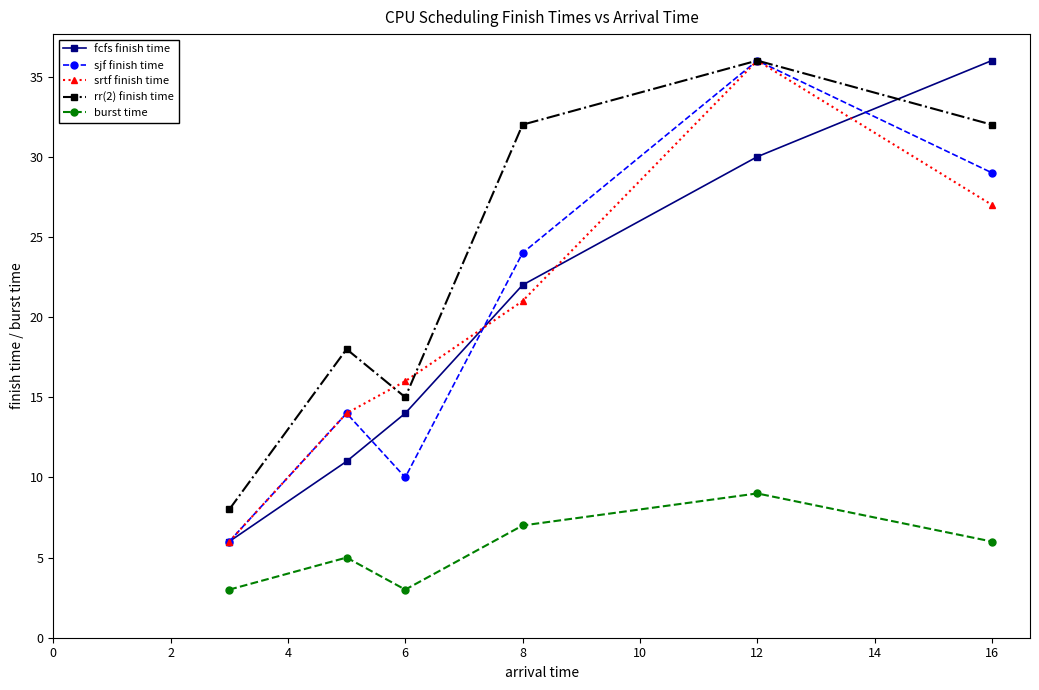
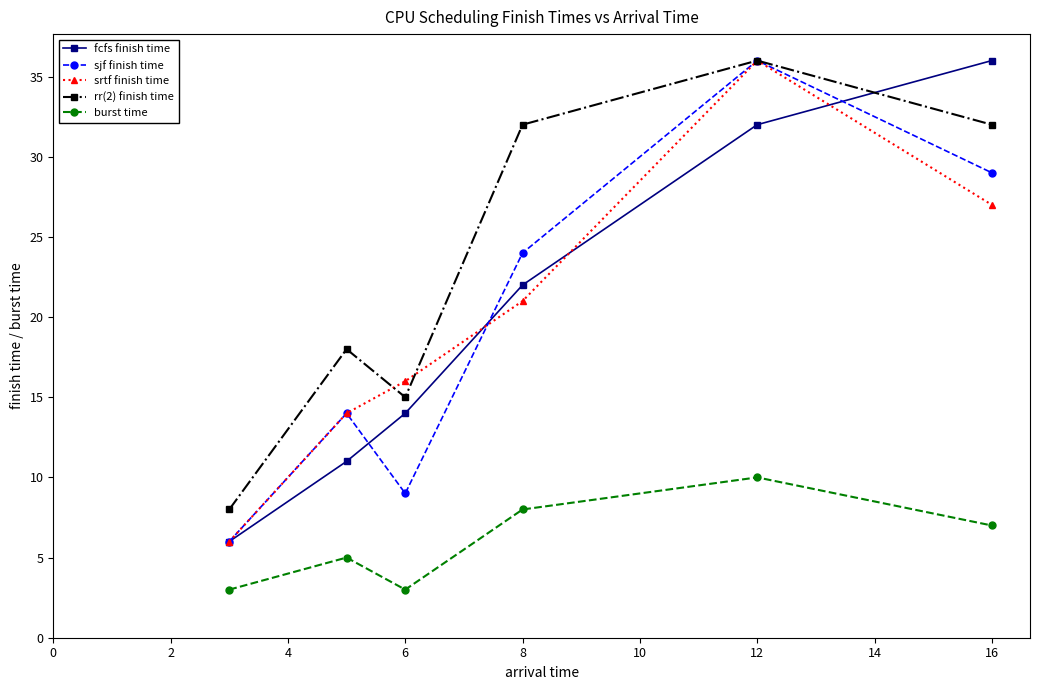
sjf finish time, 6: 10 -> 9
burst time, 8: 7 -> 8
fcfs finish time, 12: 30 -> 32
burst time, 12: 9 -> 10
burst time, 16: 6 -> 7
